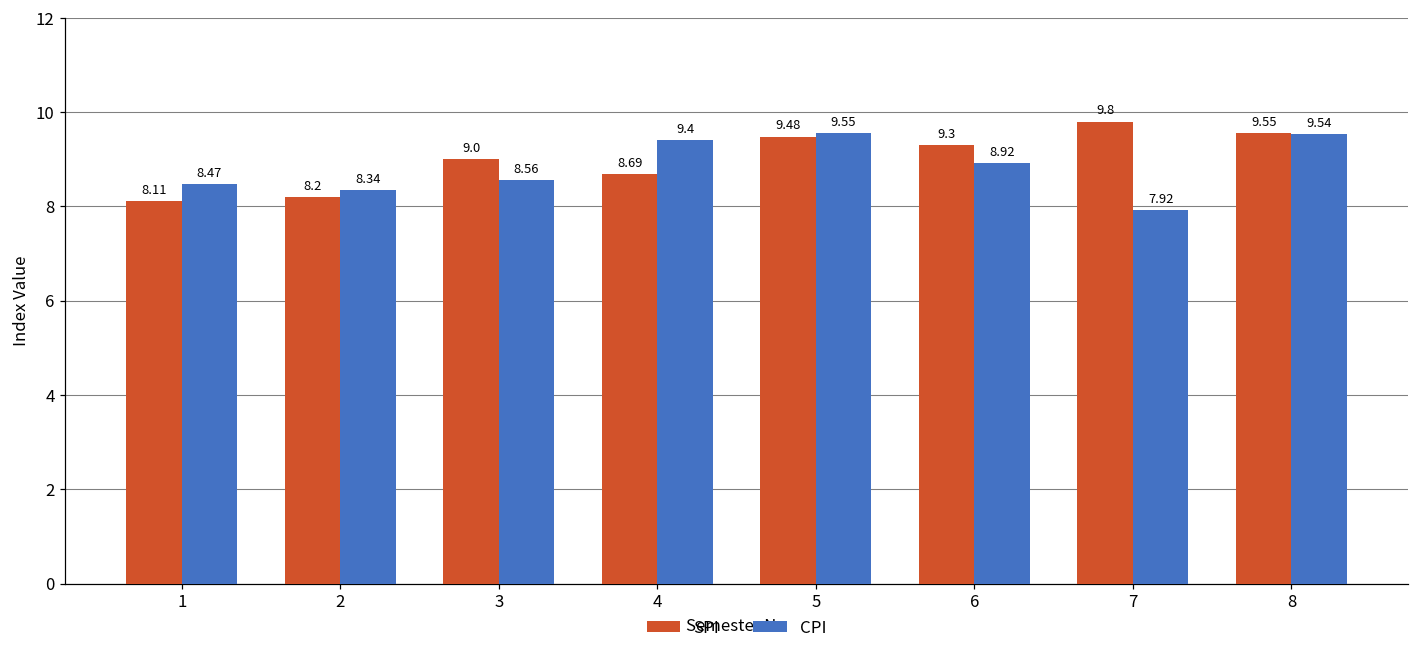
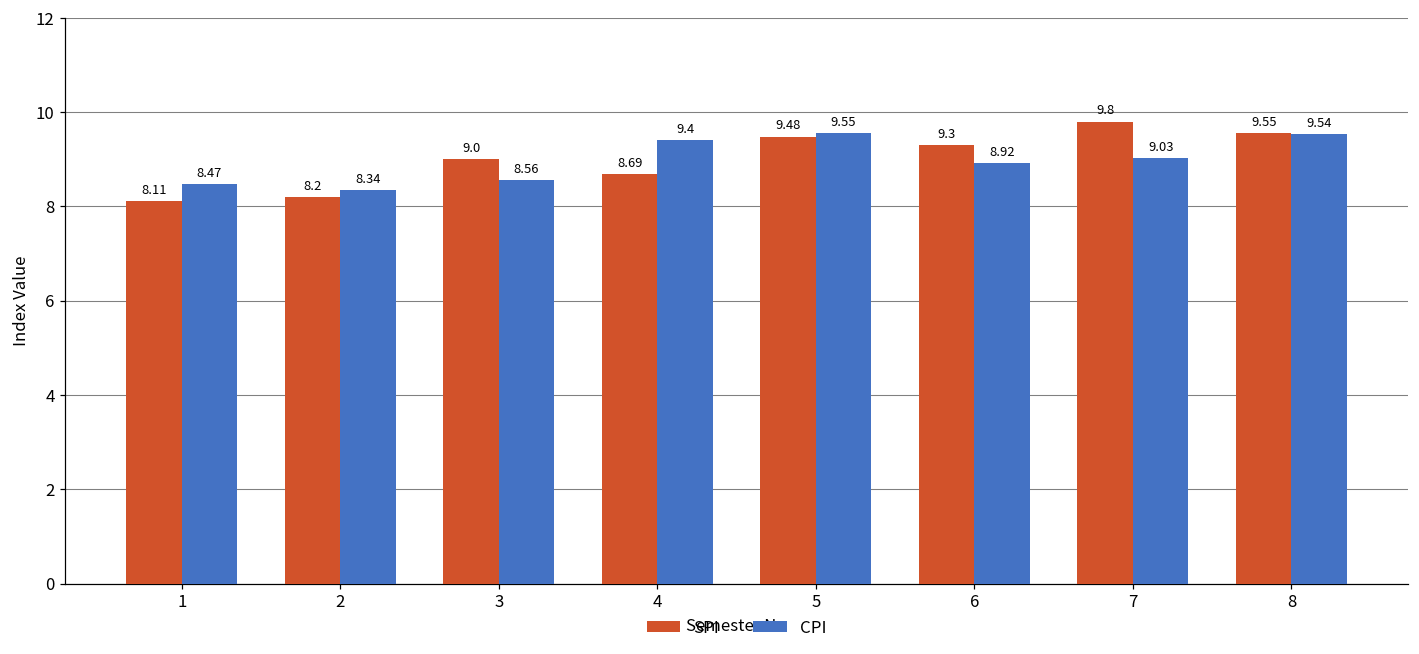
CPI, 7: 7.92 -> 9.03
